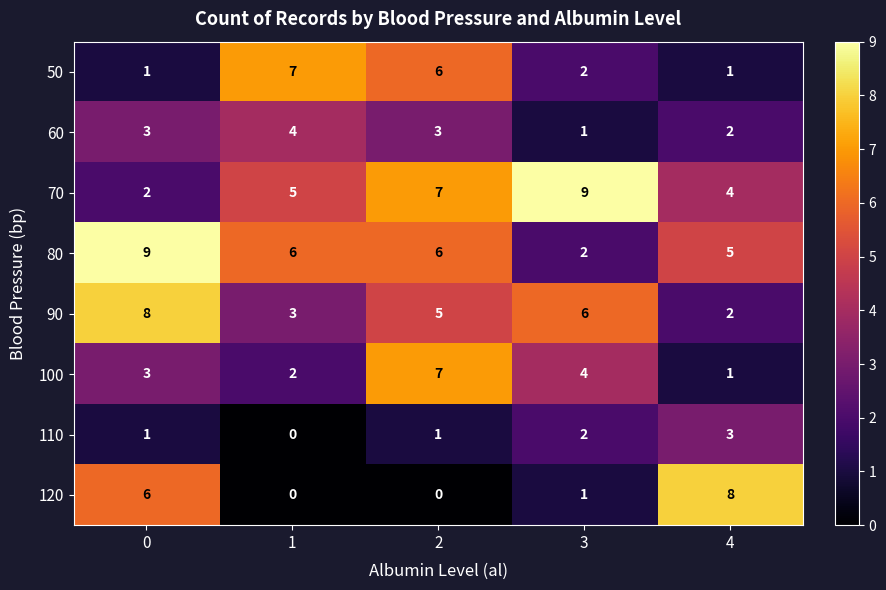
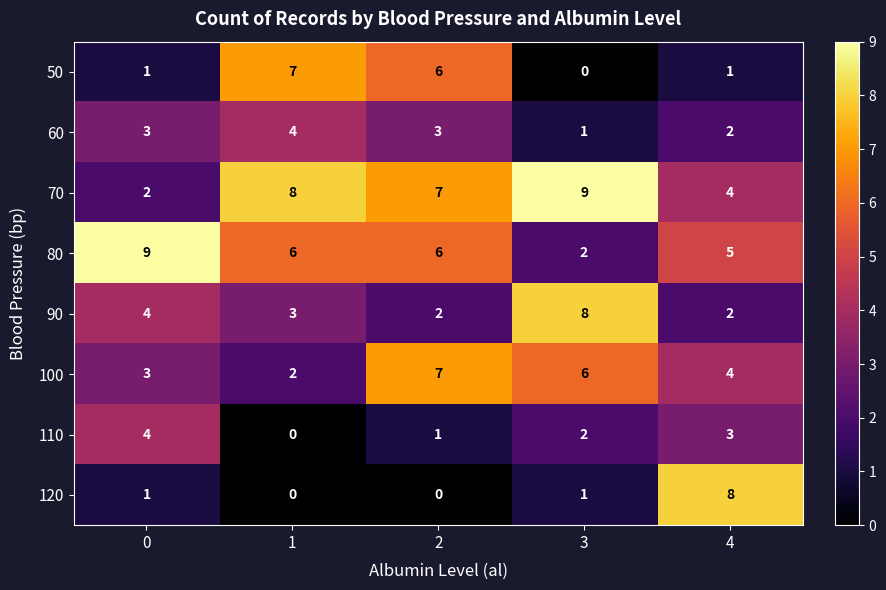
50, 3: 2 -> 0
70, 1: 5 -> 8
90, 0: 8 -> 4
90, 2: 5 -> 2
90, 3: 6 -> 8
100, 3: 4 -> 6
100, 4: 1 -> 4
110, 0: 1 -> 4
120, 0: 6 -> 1
